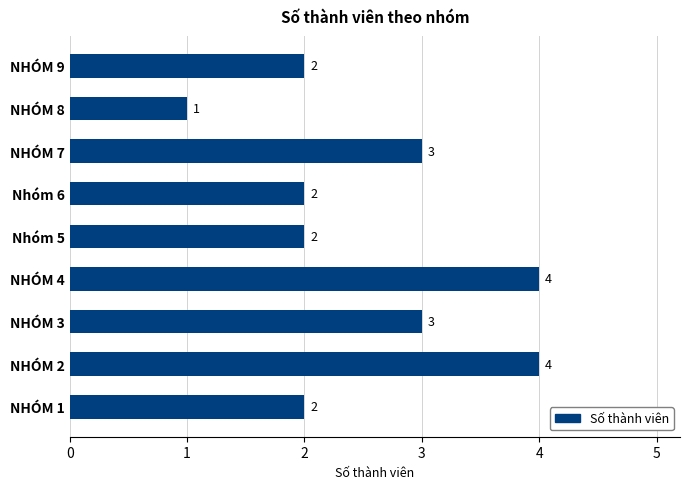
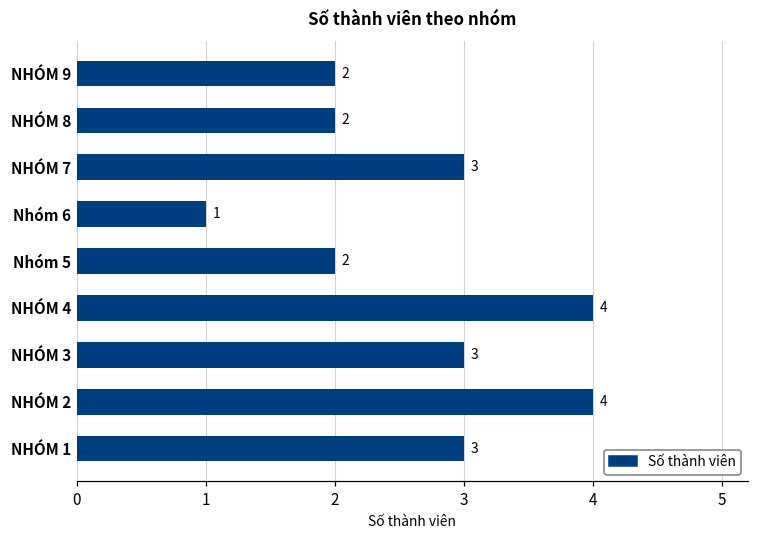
NHÓM 8: 1 -> 2
Nhóm 6: 2 -> 1
NHÓM 1: 2 -> 3
